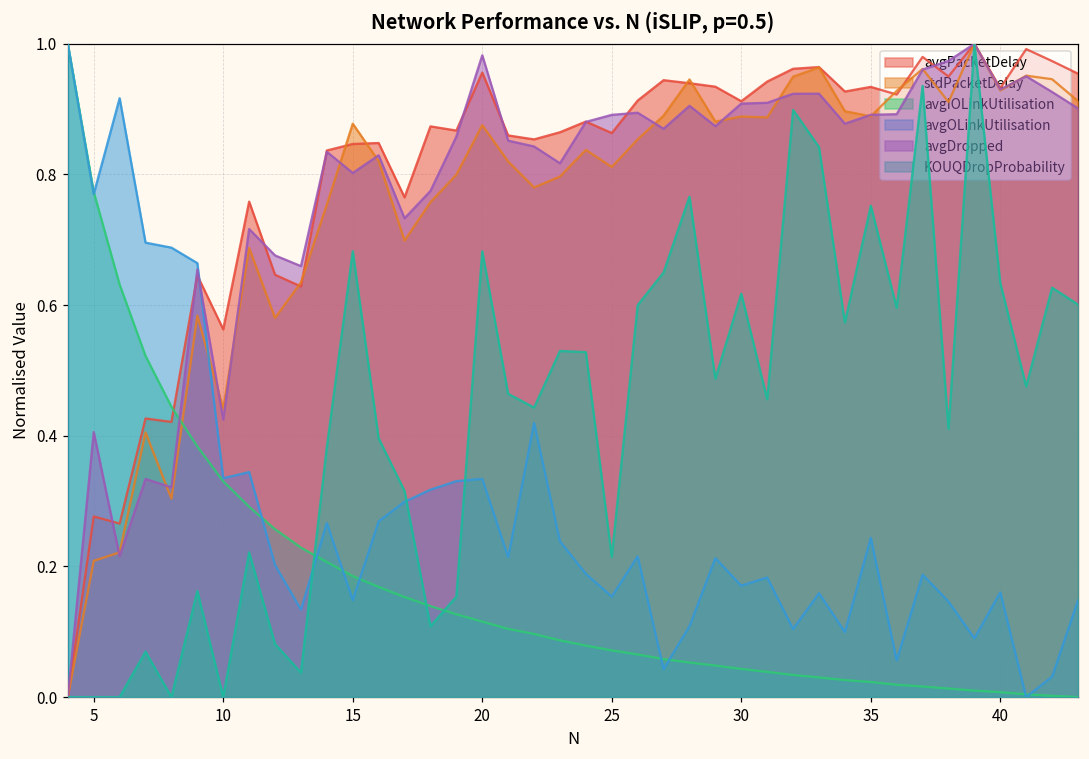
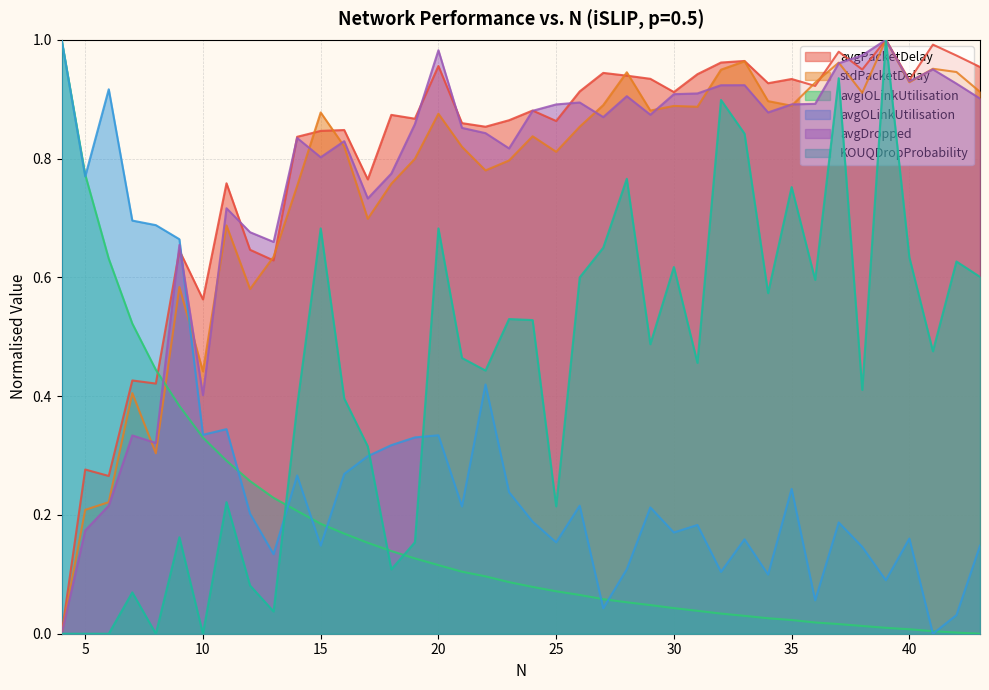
avgDropped, 5: 0.41 -> 0.17
avgDropped, 10: 0.42 -> 0.40
